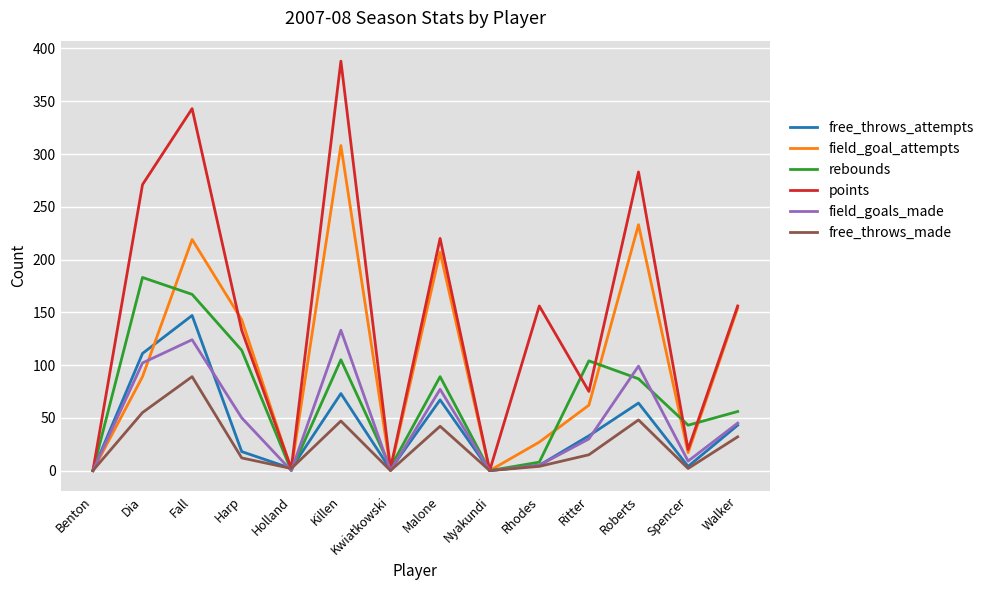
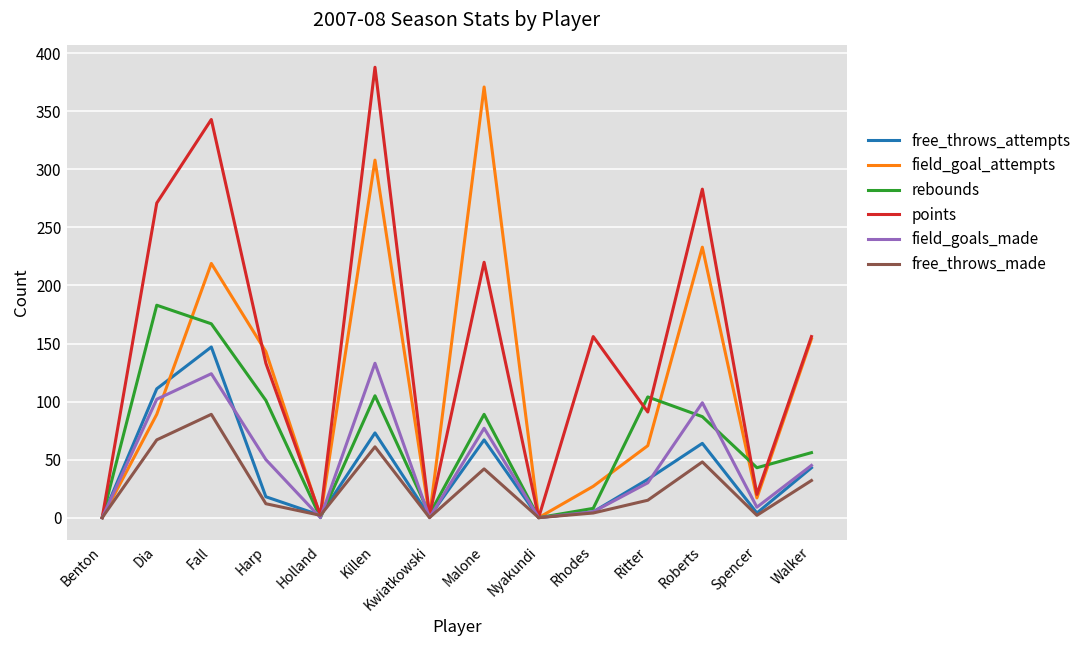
free_throws_made, Dia: 55 -> 67
rebounds, Harp: 114 -> 101
free_throws_made, Killen: 47 -> 61
field_goal_attempts, Malone: 207 -> 371
points, Ritter: 75 -> 91
